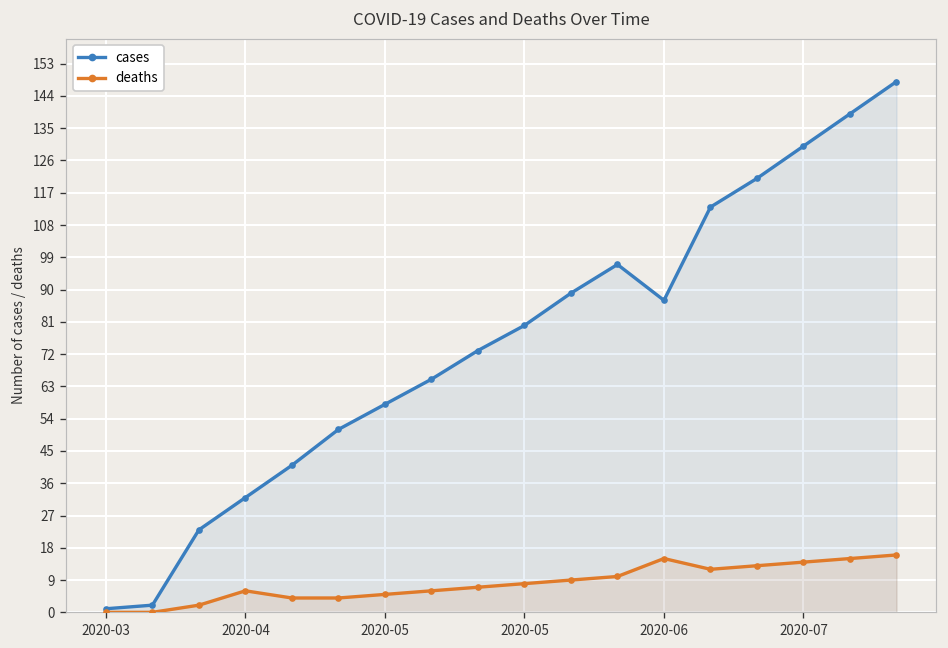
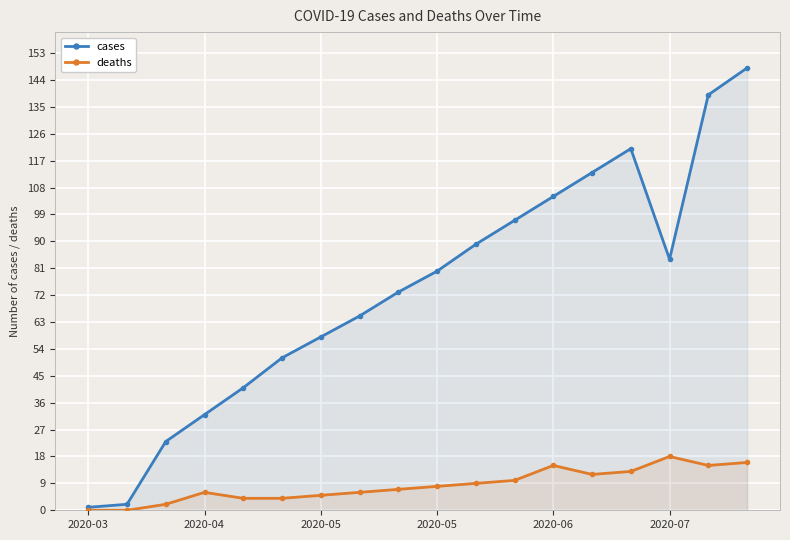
cases, 2020-06: 87 -> 105
cases, 2020-07: 130 -> 84
deaths, 2020-07: 14 -> 18
